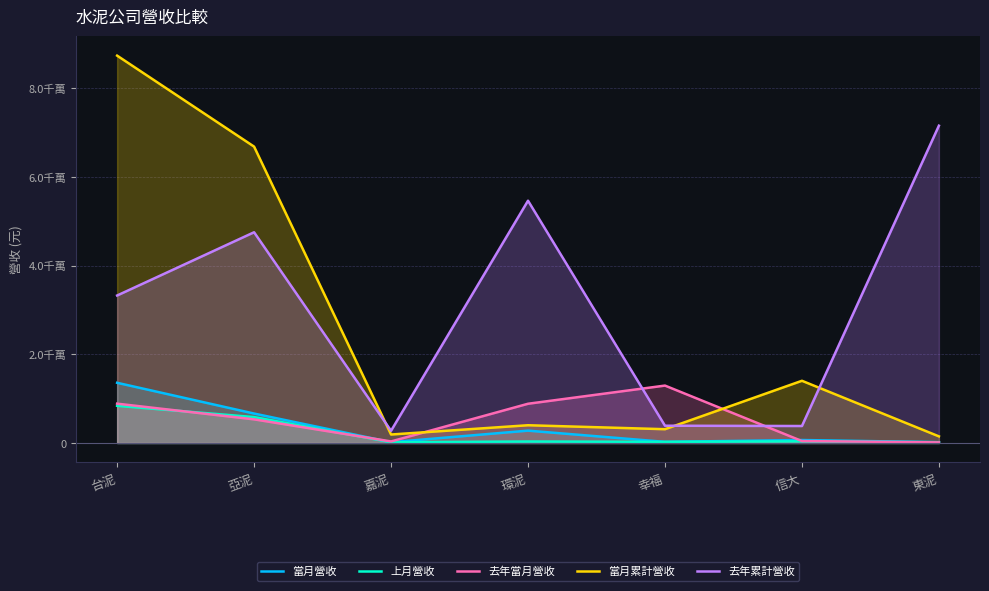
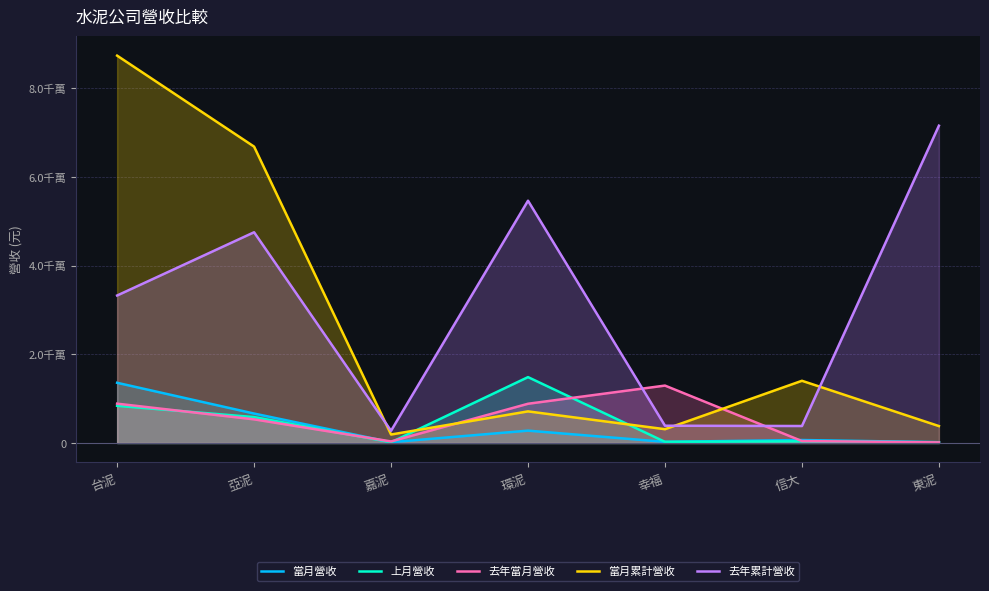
上月營收, 環泥: 0.0千萬 -> 1.5千萬
當月累計營收, 環泥: 0.4千萬 -> 0.7千萬
當月累計營收, 東泥: 0.1千萬 -> 0.4千萬
